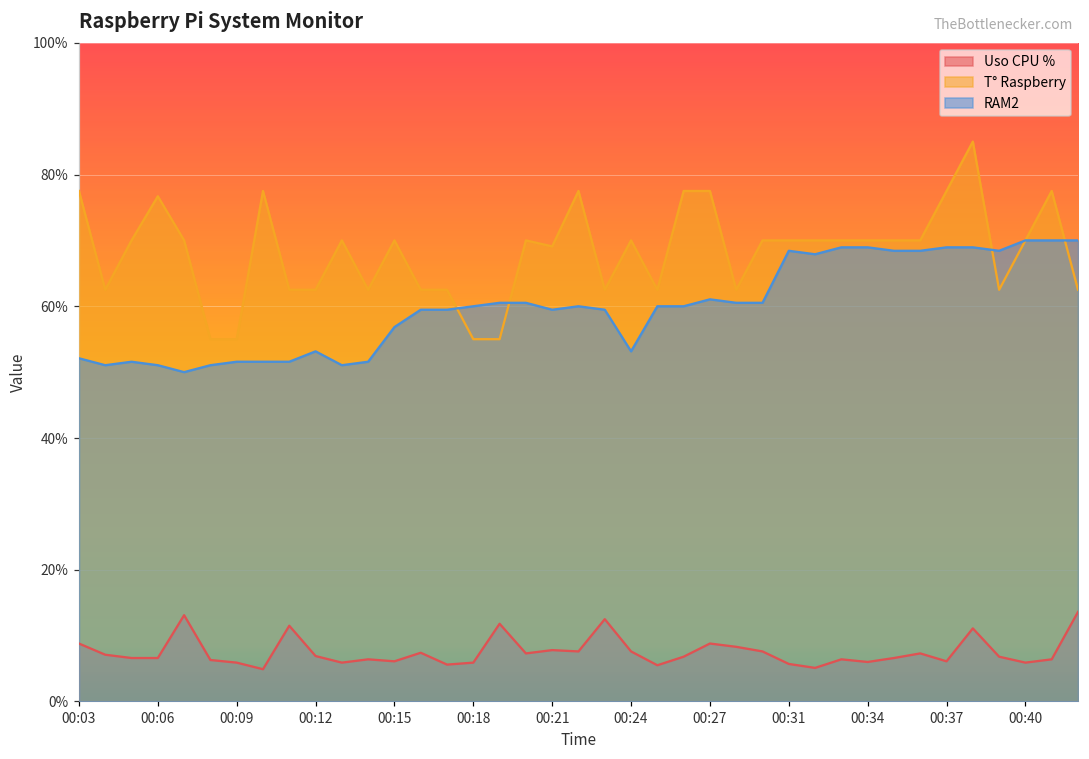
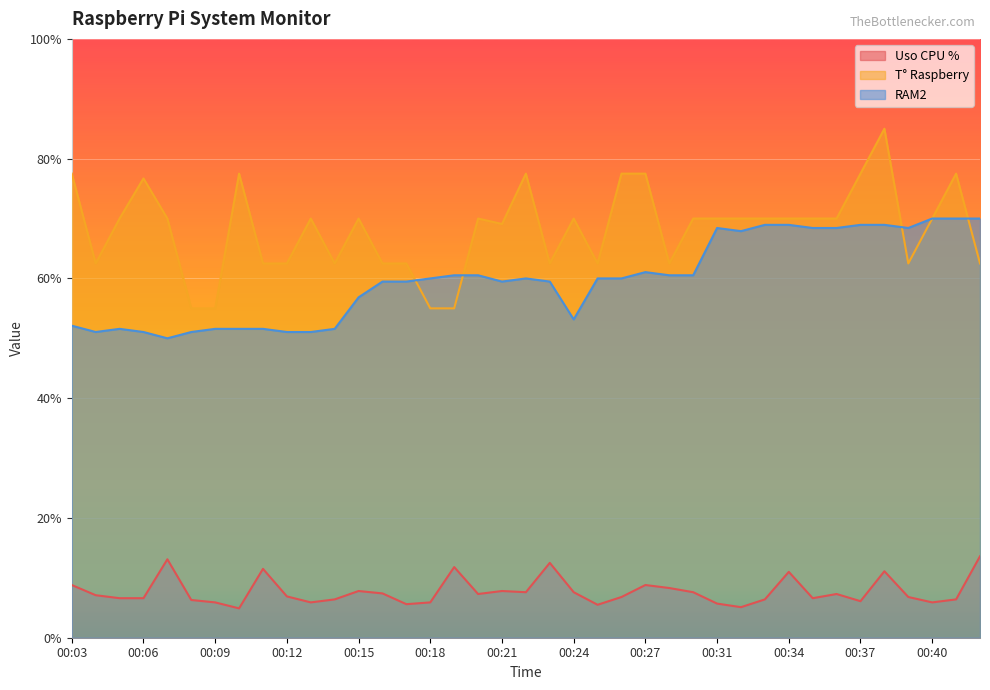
RAM2, 00:12: 53% -> 51%
Uso CPU %, 00:15: 6% -> 8%
Uso CPU %, 00:34: 6% -> 11%
